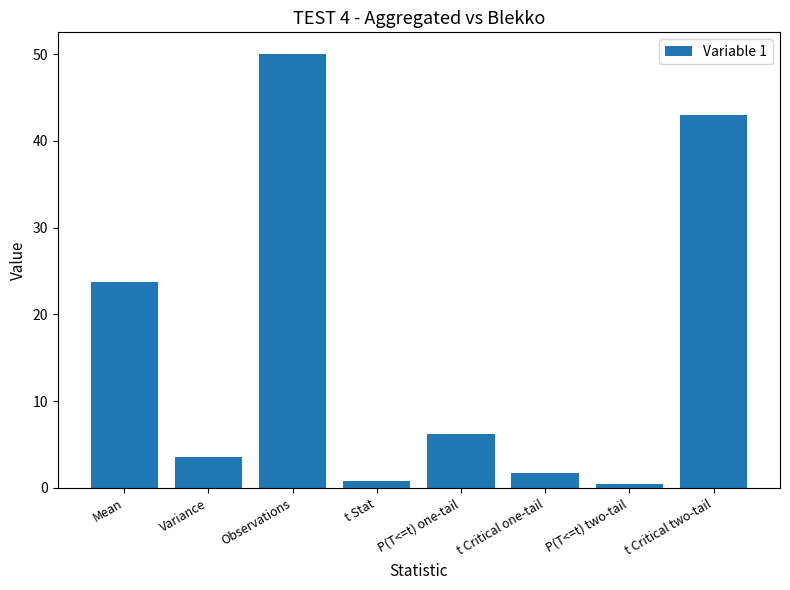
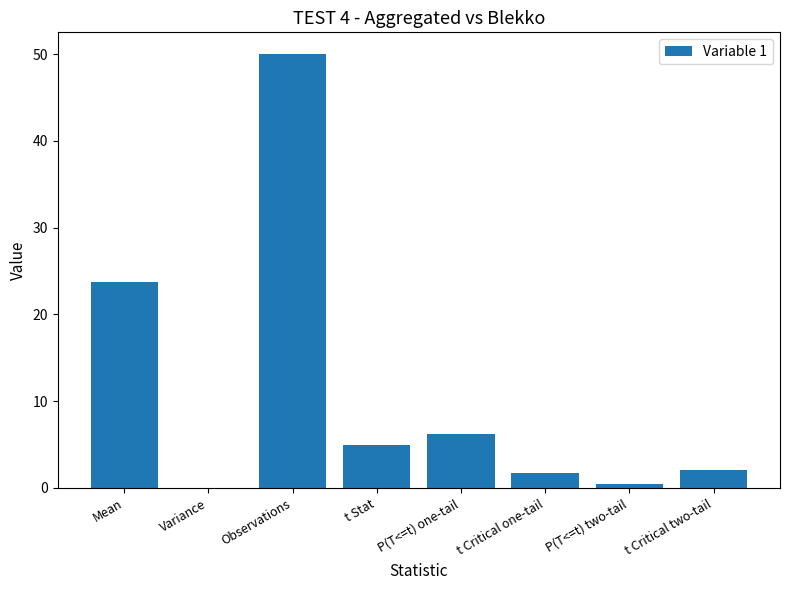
Variance: 4 -> 0
t Stat: 1 -> 5
t Critical two-tail: 43 -> 2
